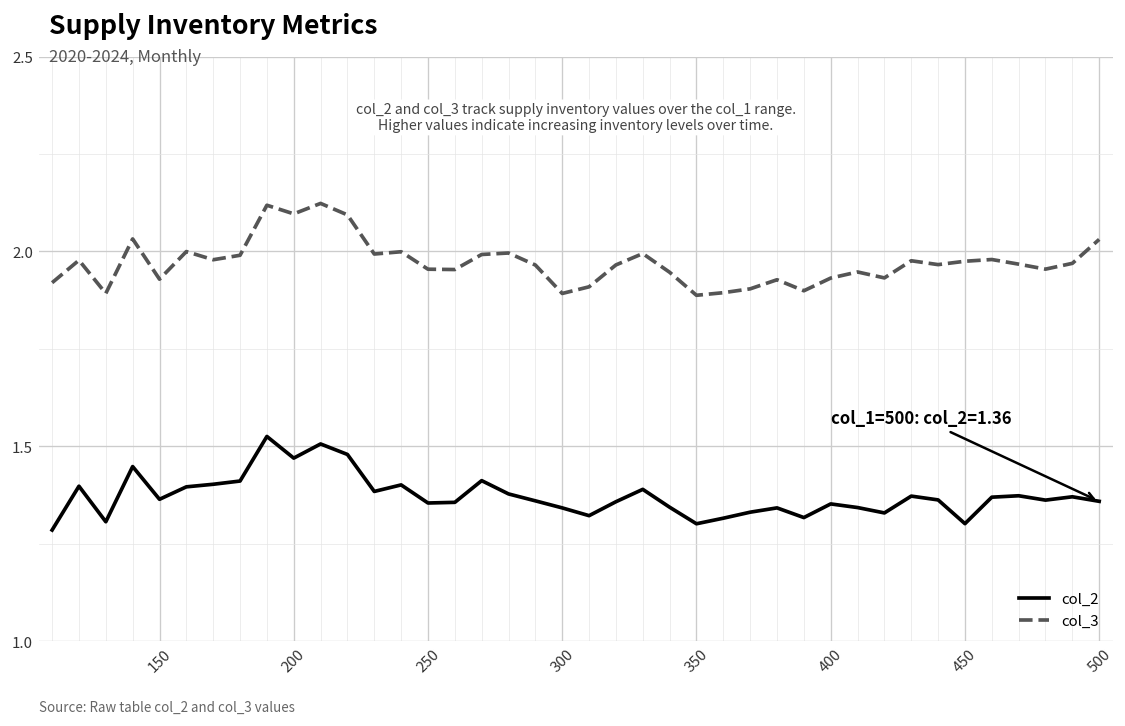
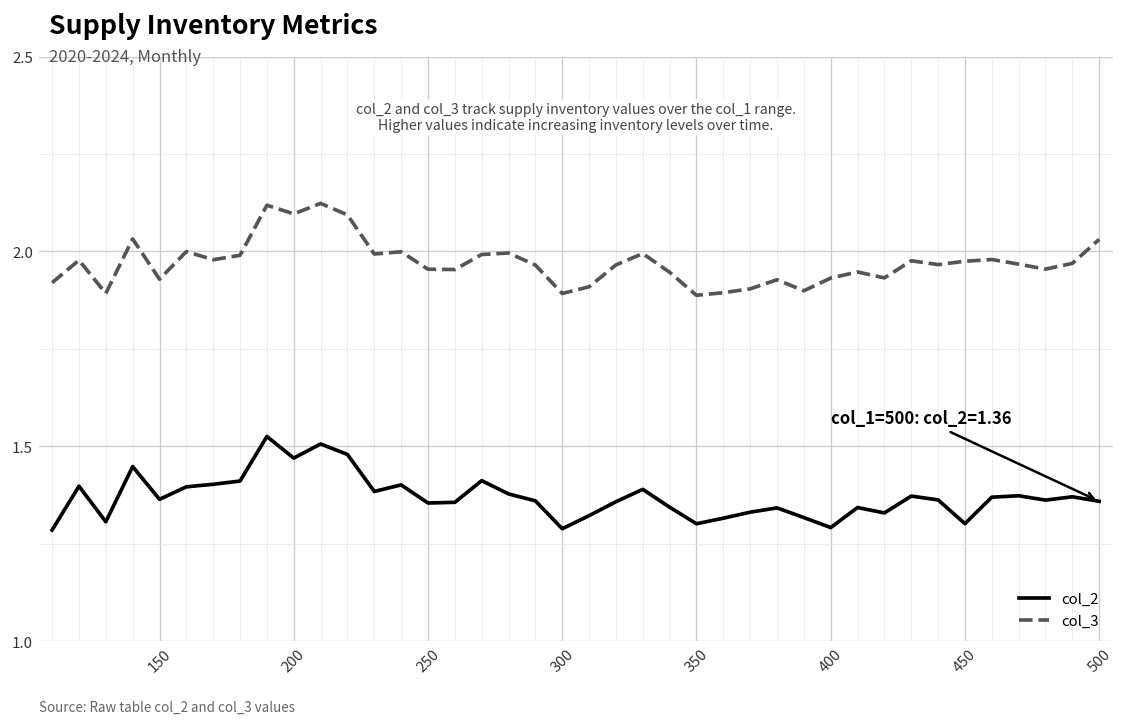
col_2, 300: 1.34 -> 1.29
col_2, 400: 1.35 -> 1.29
